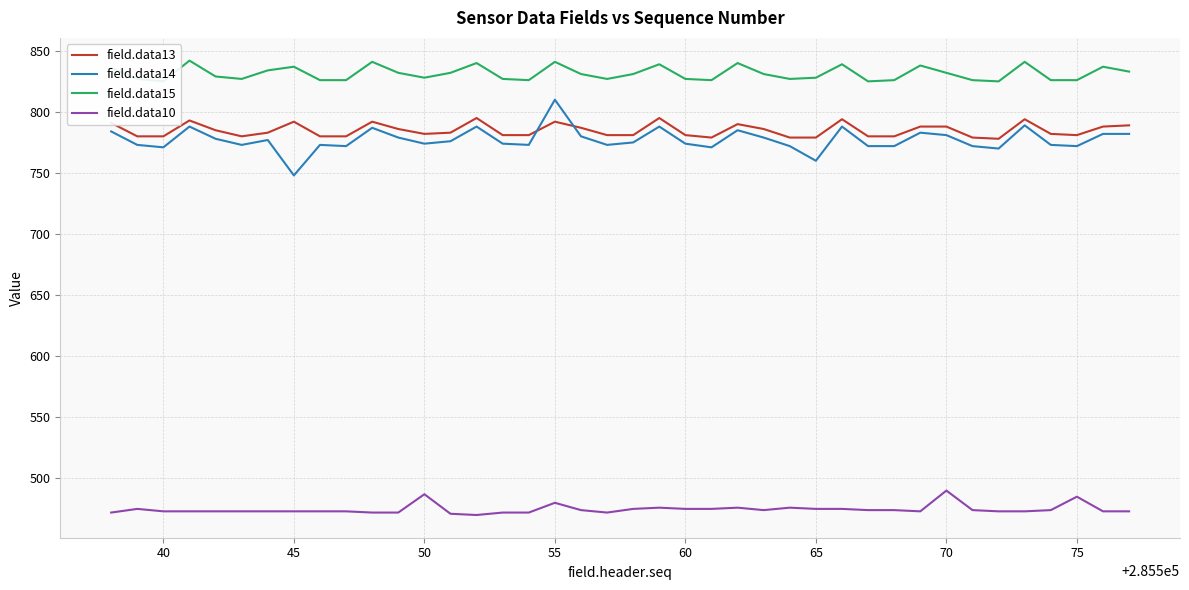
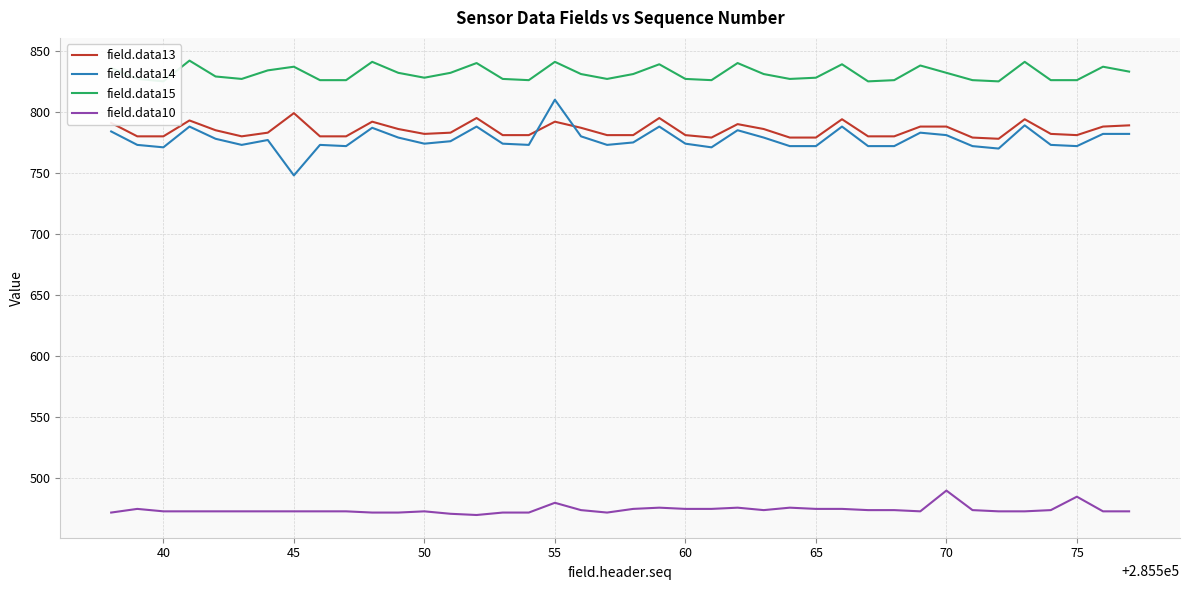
field.data13, 45: 792 -> 799
field.data10, 50: 487 -> 473
field.data14, 65: 760 -> 772
